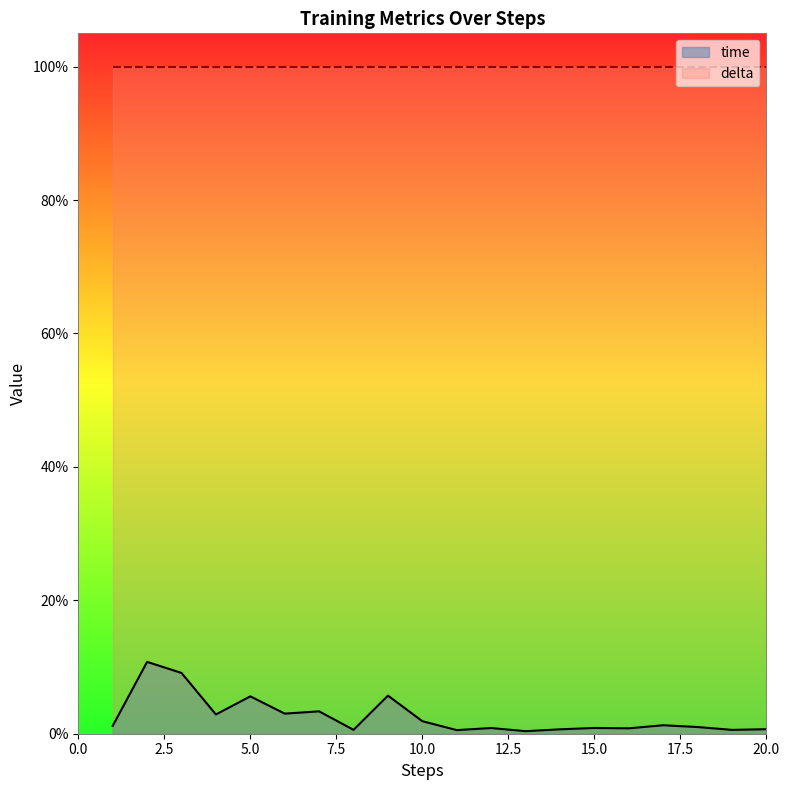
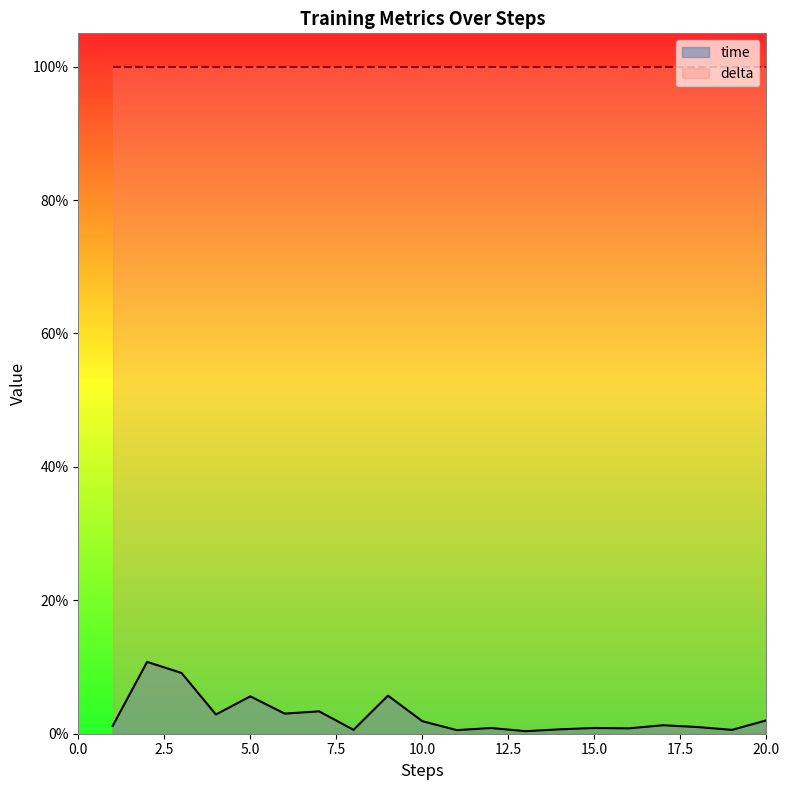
time, 20.0: 1% -> 2%
